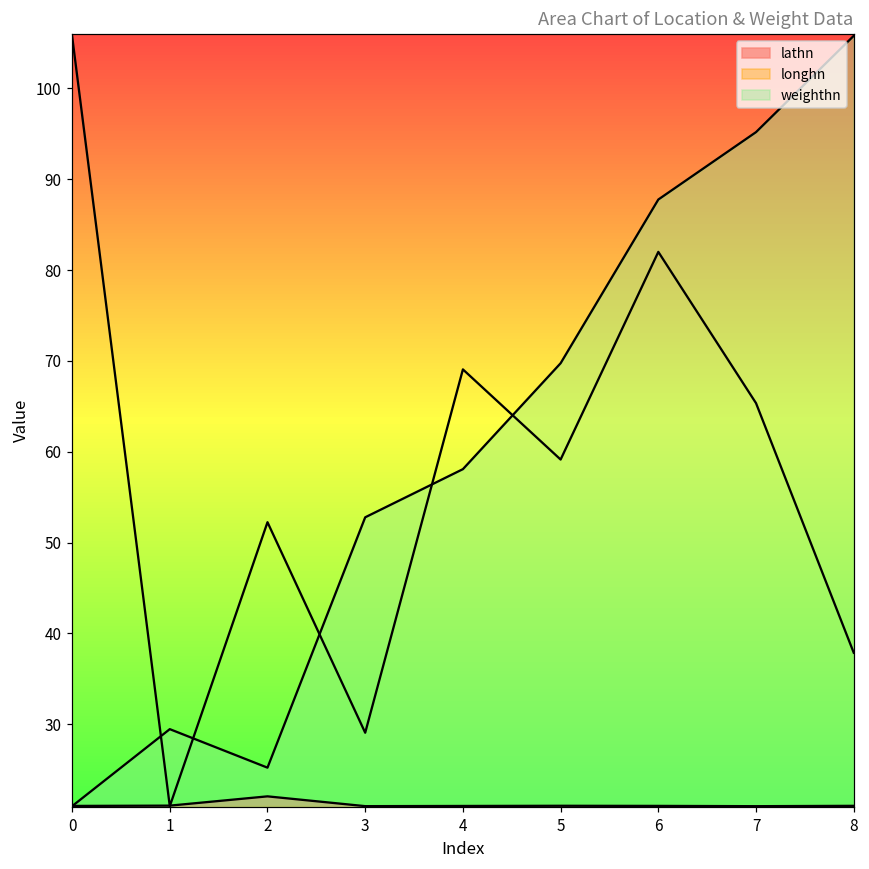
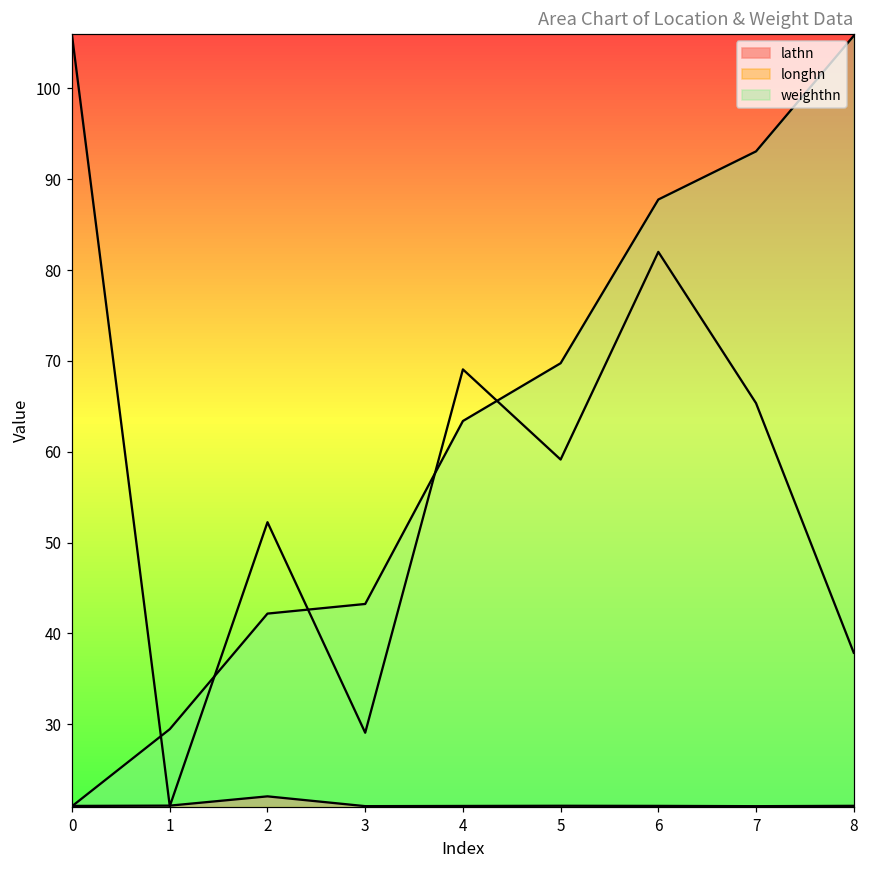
weighthn, 2: 25 -> 42
weighthn, 3: 53 -> 43
weighthn, 4: 58 -> 63
weighthn, 7: 95 -> 93
